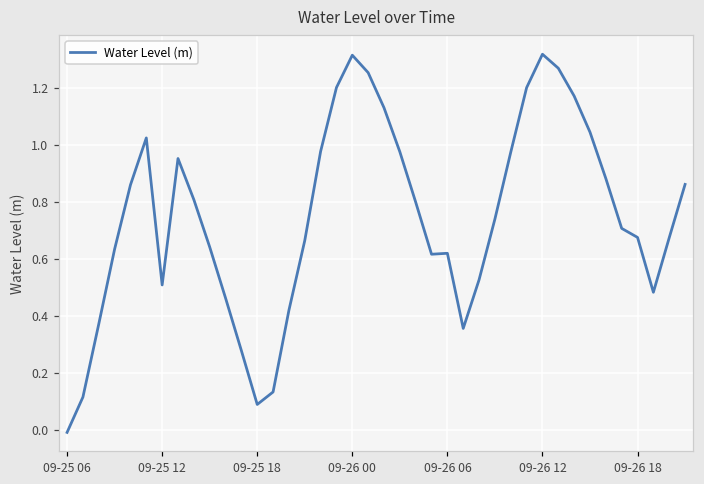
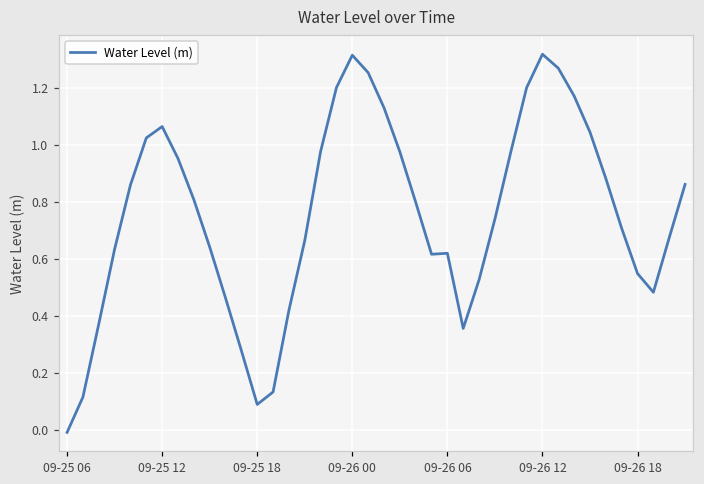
09-25 12: 0.51 -> 1.06
09-26 18: 0.67 -> 0.55
